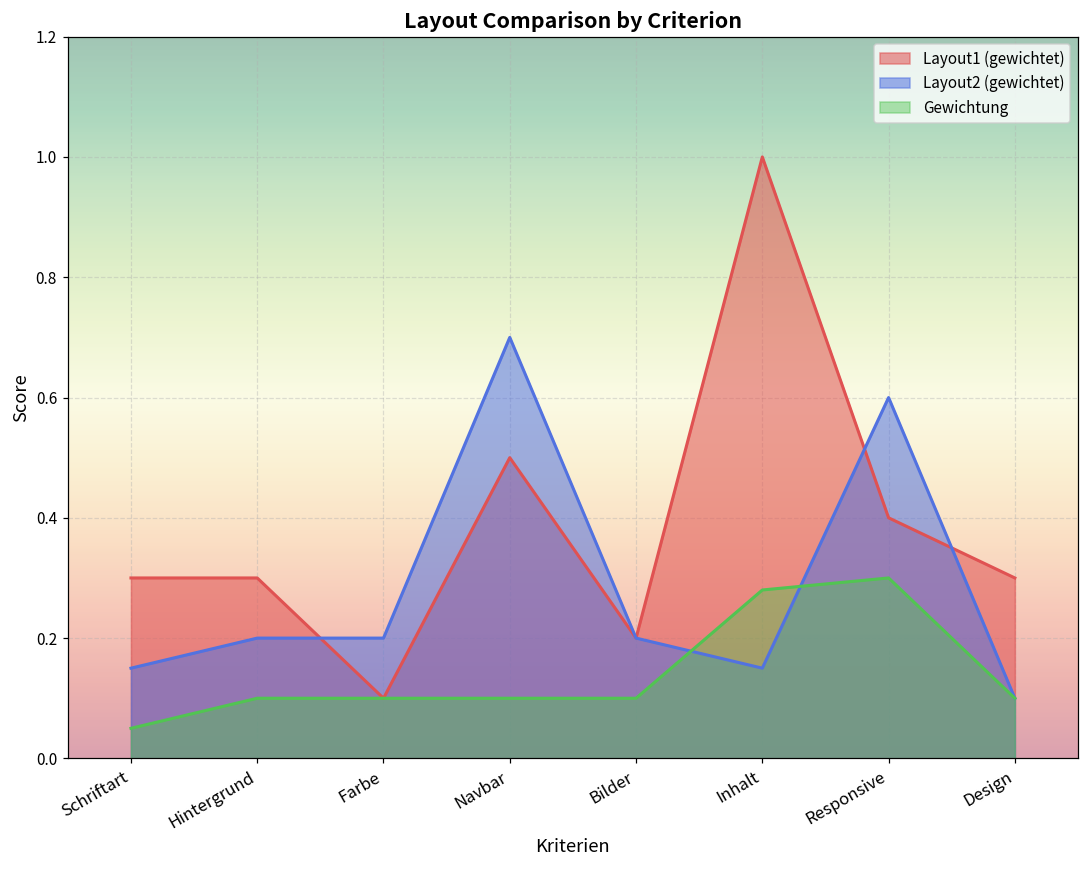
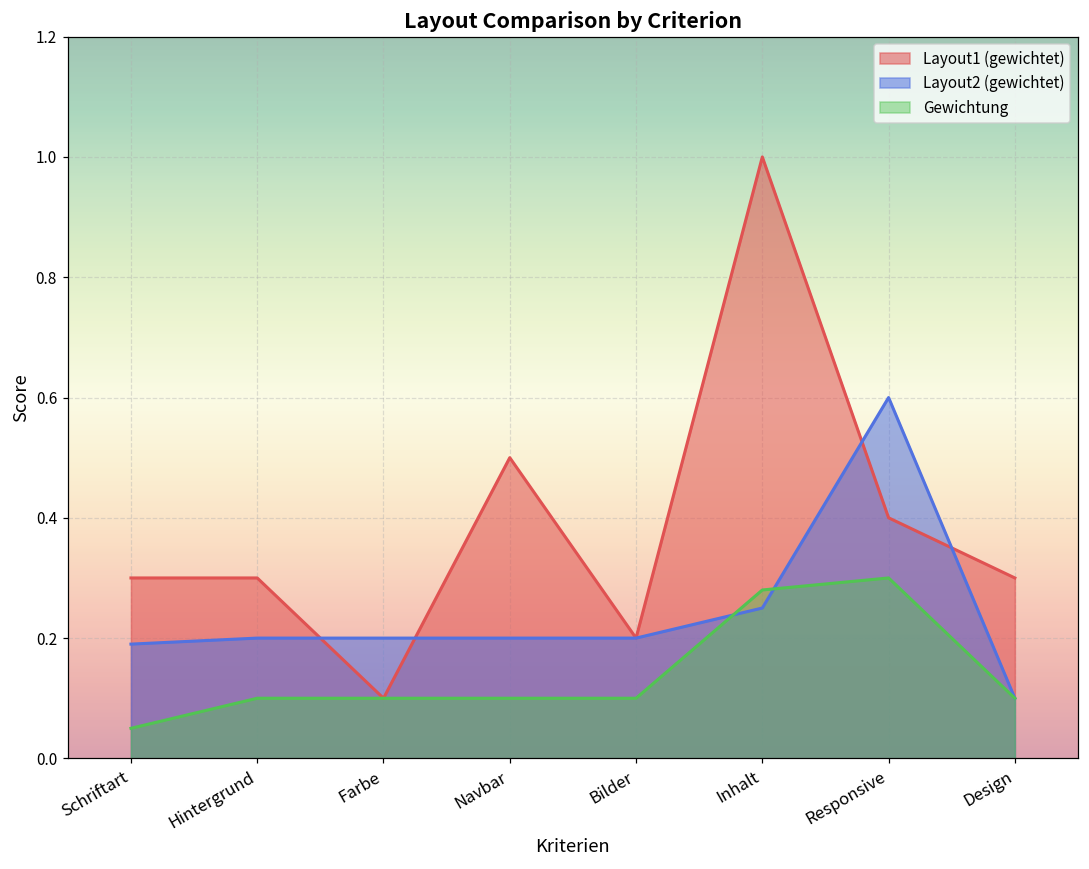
Layout2 (gewichtet), Schriftart: 0.15 -> 0.19
Layout2 (gewichtet), Navbar: 0.7 -> 0.2
Layout2 (gewichtet), Inhalt: 0.15 -> 0.25
